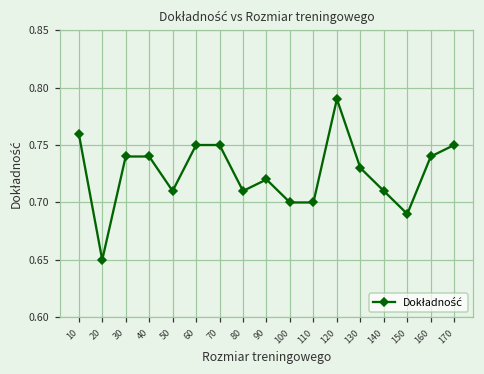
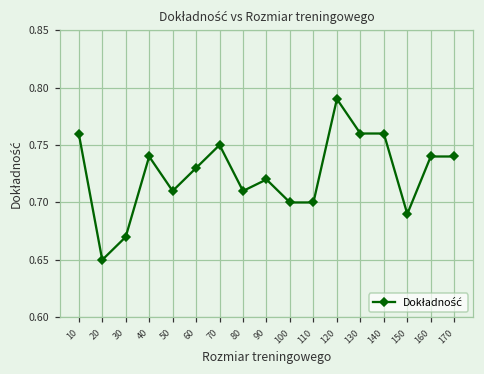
30: 0.74 -> 0.67
60: 0.75 -> 0.73
130: 0.73 -> 0.76
140: 0.71 -> 0.76
170: 0.75 -> 0.74
